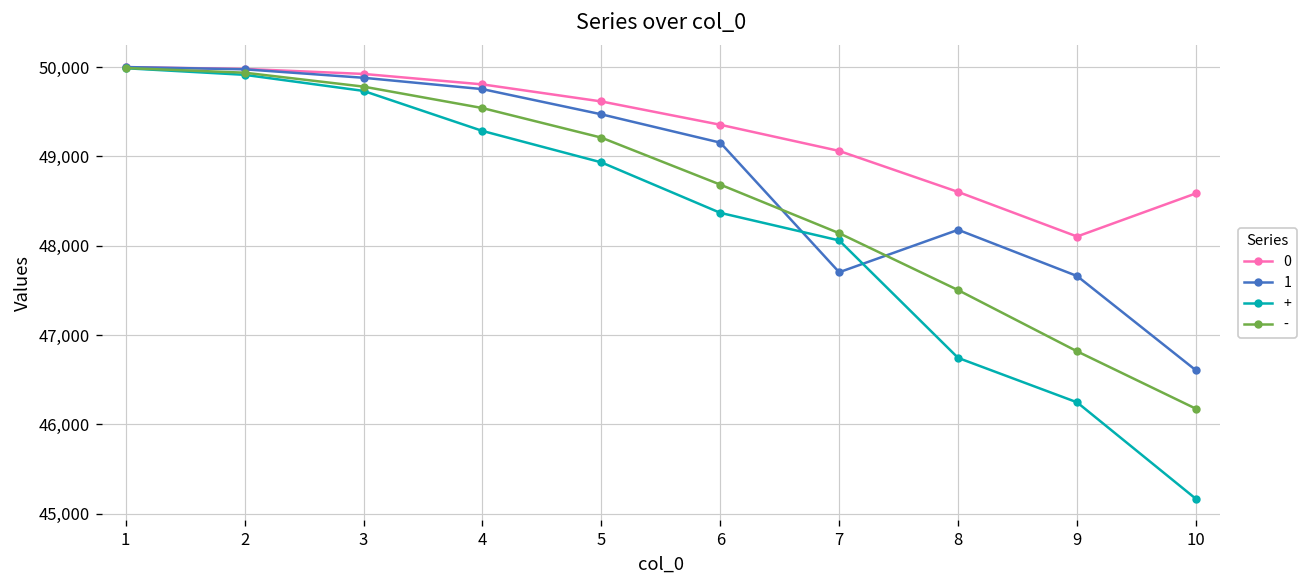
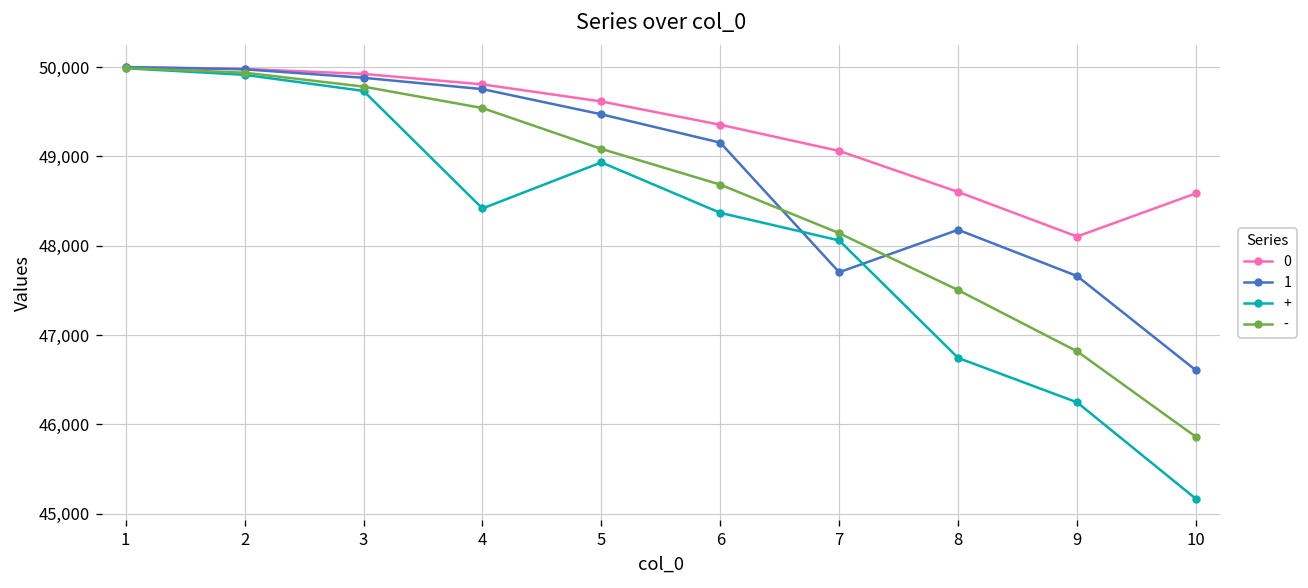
+, 4: 49,300 -> 48,400
-, 5: 49,200 -> 49,100
-, 10: 46,200 -> 45,900
